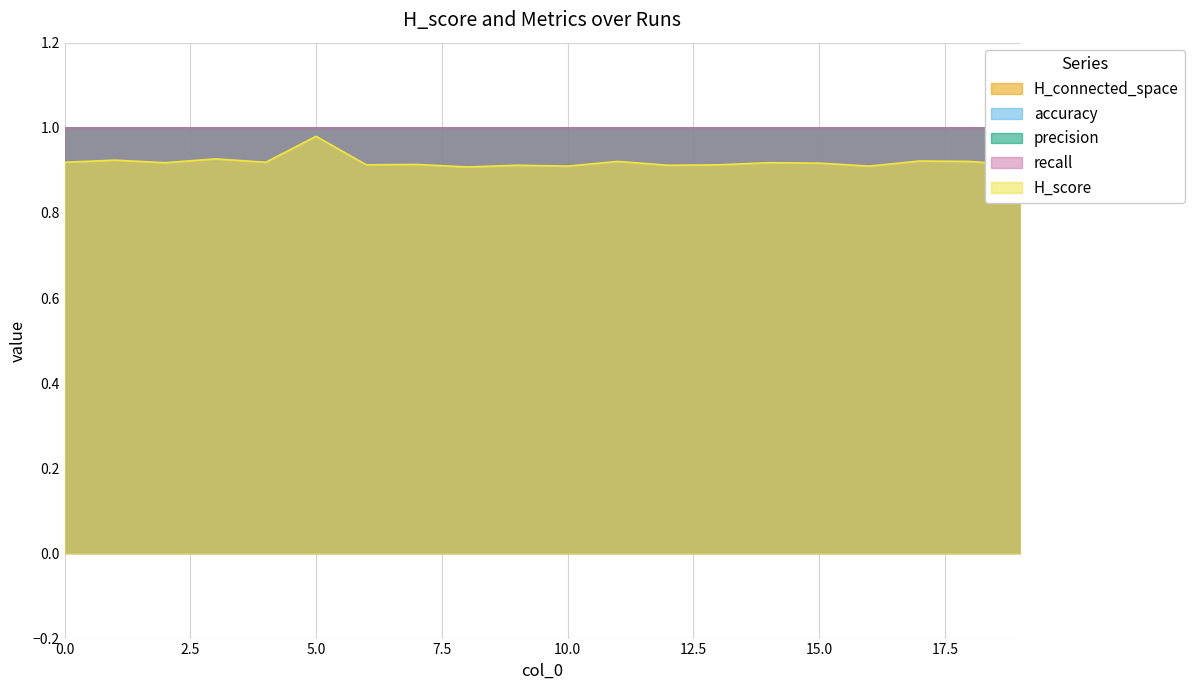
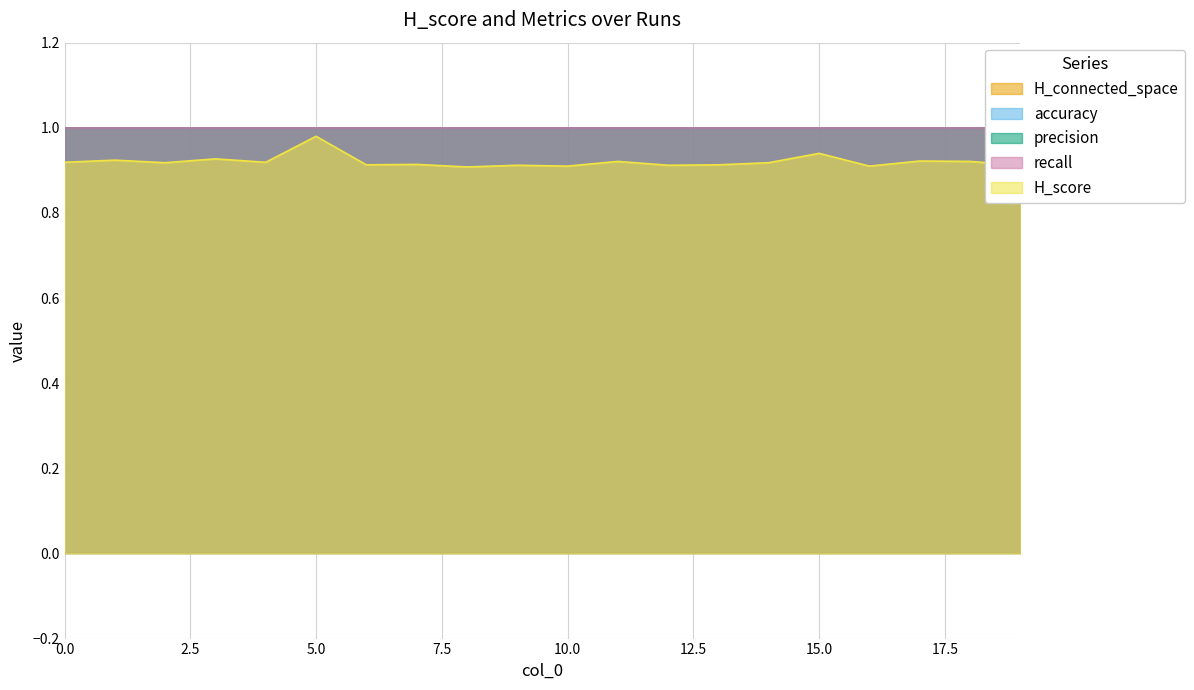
H_score, 15.0: 0.92 -> 0.94
